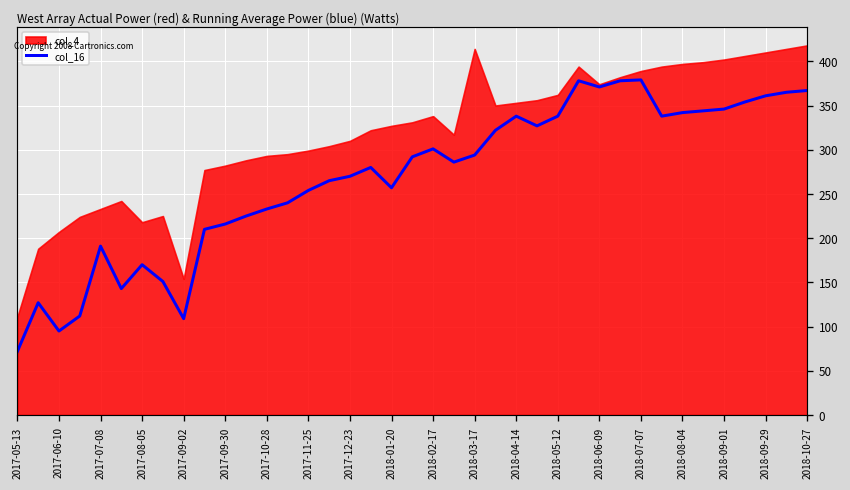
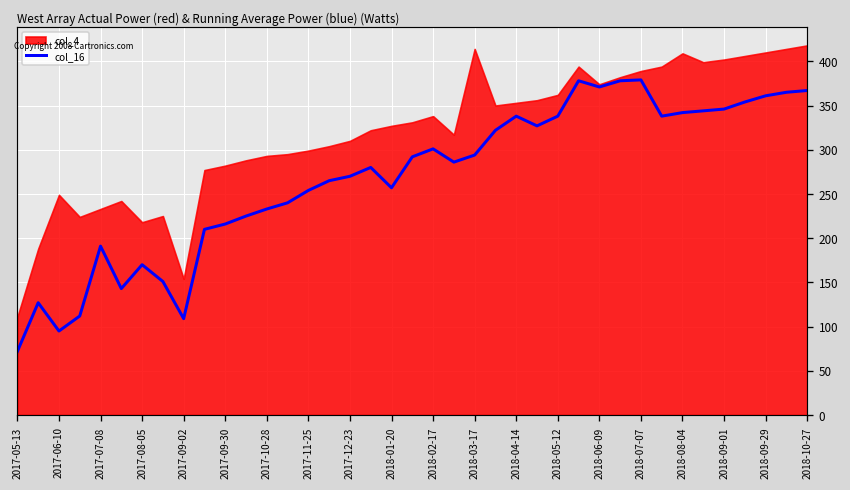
col_4, 2017-06-10: 210 -> 250
col_4, 2018-08-04: 400 -> 410
